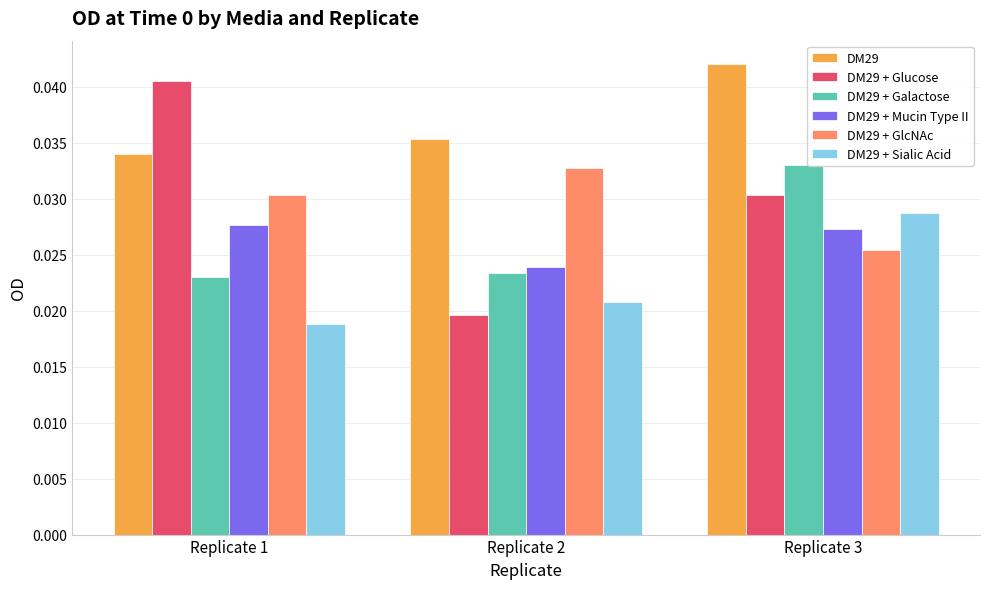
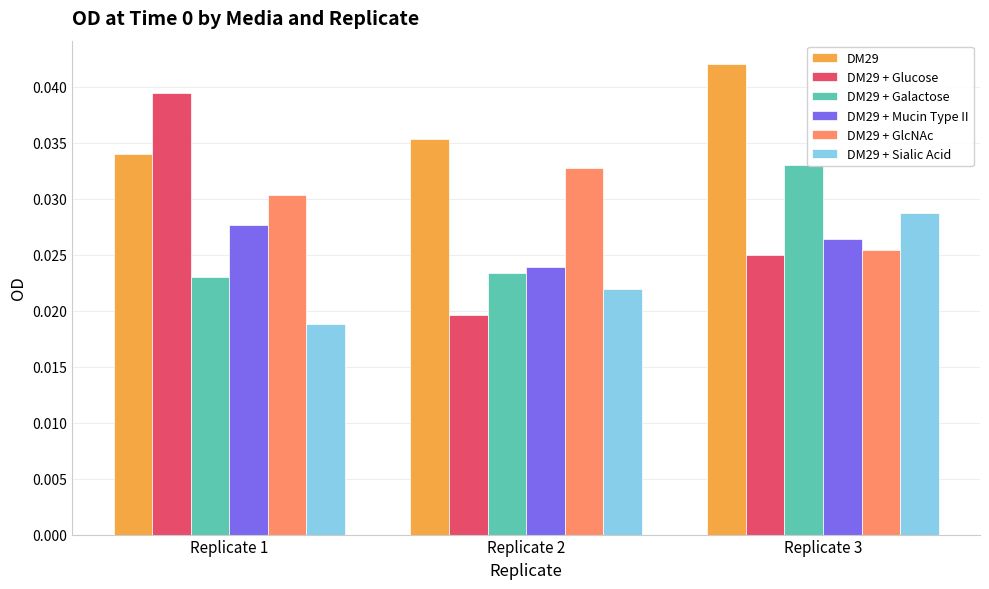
DM29 + Glucose, Replicate 1: 0.0405 -> 0.0394
DM29 + Sialic Acid, Replicate 2: 0.0207 -> 0.0219
DM29 + Glucose, Replicate 3: 0.0303 -> 0.0250
DM29 + Mucin Type II, Replicate 3: 0.0273 -> 0.0264
